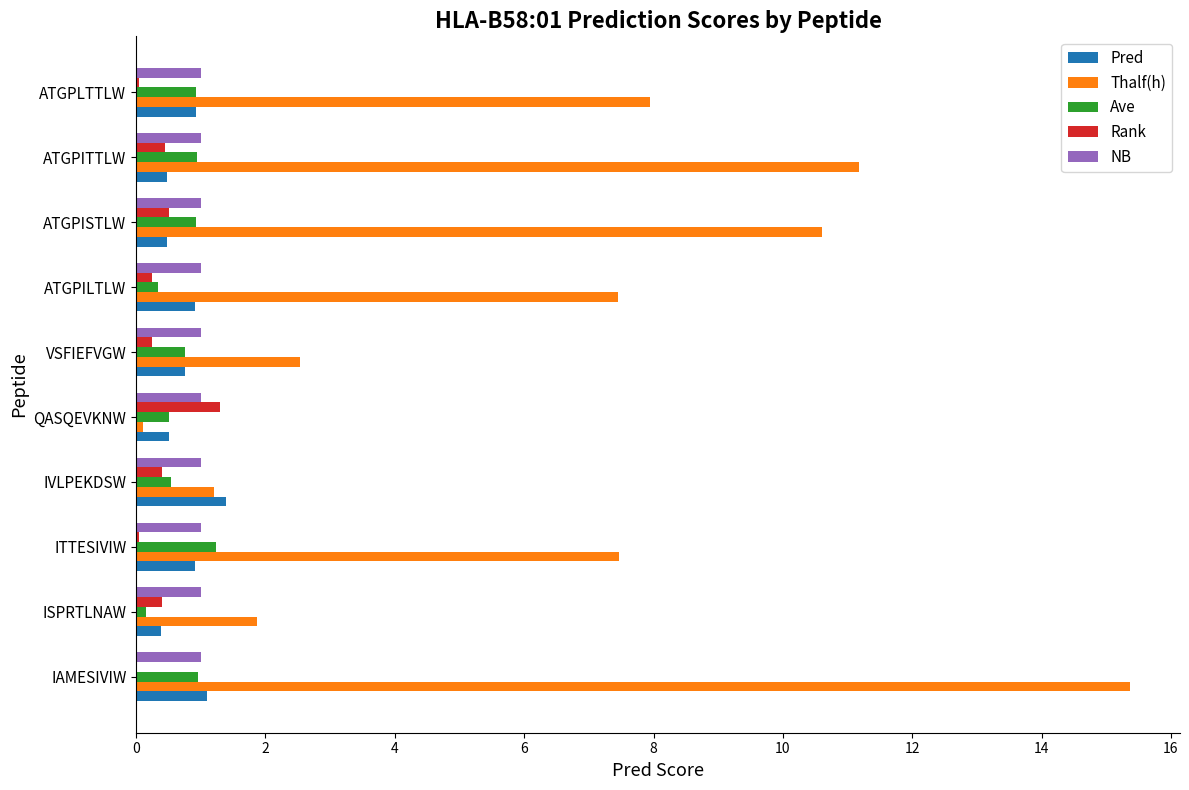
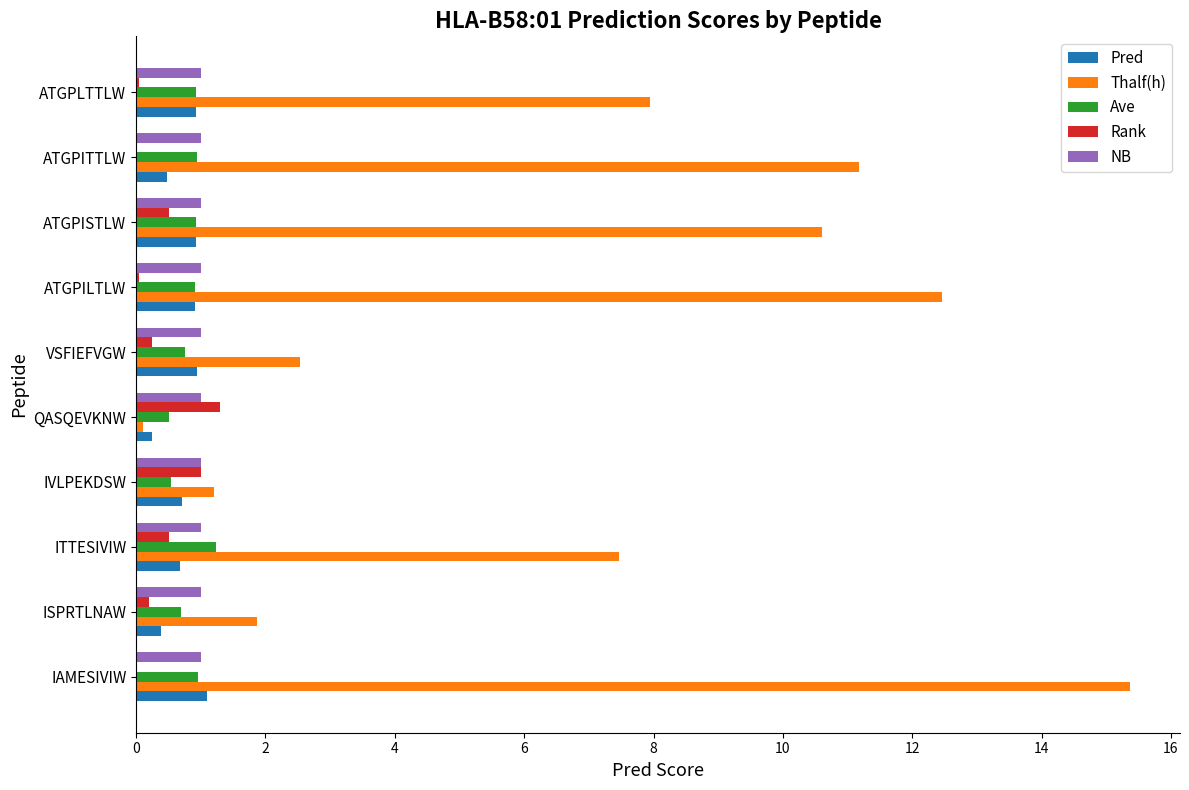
Rank, ATGPITTLW: 0.4 -> 0.0
Pred, ATGPISTLW: 0.5 -> 0.9
Rank, ATGPILTLW: 0.3 -> 0.1
Ave, ATGPILTLW: 0.3 -> 0.9
Thalf(h), ATGPILTLW: 7.5 -> 12.5
Pred, VSFIEFVGW: 0.8 -> 0.9
Pred, QASQEVKNW: 0.5 -> 0.2
Rank, IVLPEKDSW: 0.4 -> 1.0
Pred, IVLPEKDSW: 1.4 -> 0.7
Rank, ITTESIVIW: 0.1 -> 0.5
Pred, ITTESIVIW: 0.9 -> 0.7
Rank, ISPRTLNAW: 0.4 -> 0.2
Ave, ISPRTLNAW: 0.2 -> 0.7
